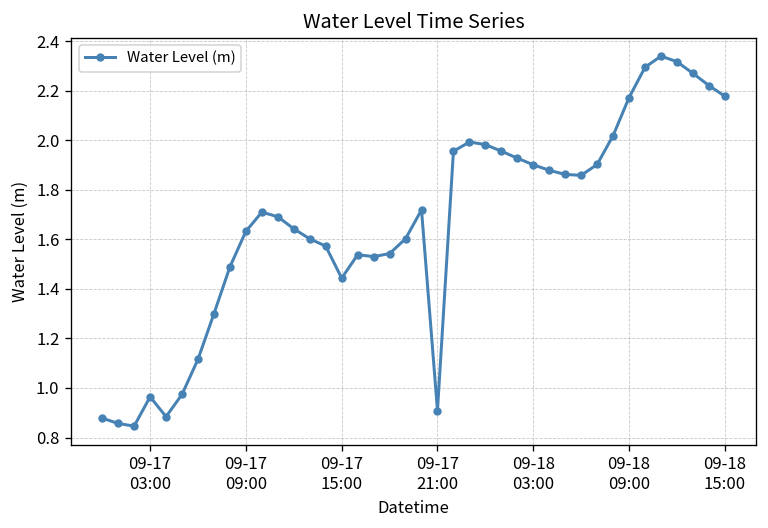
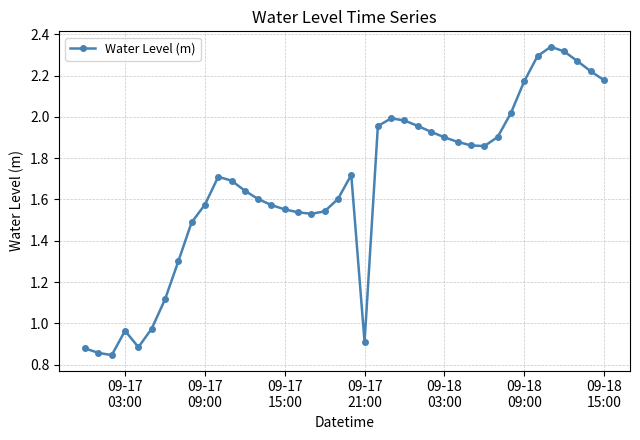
09-17 09:00: 1.63 -> 1.57
09-17 15:00: 1.44 -> 1.55
